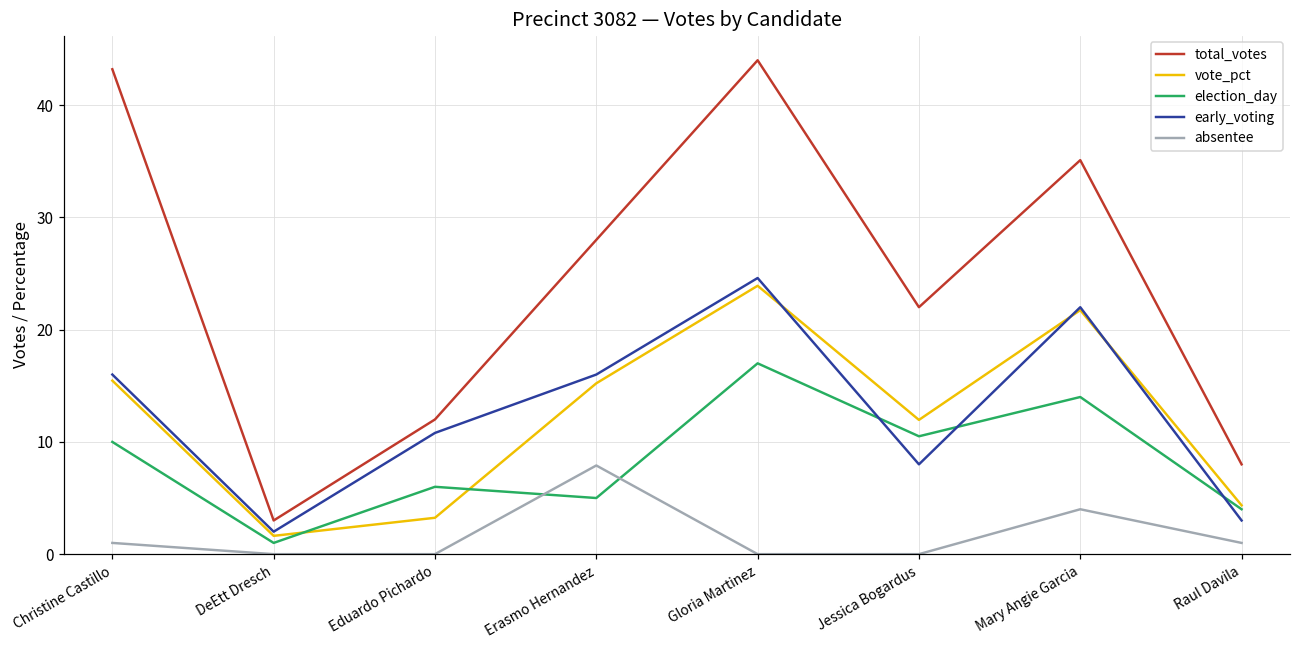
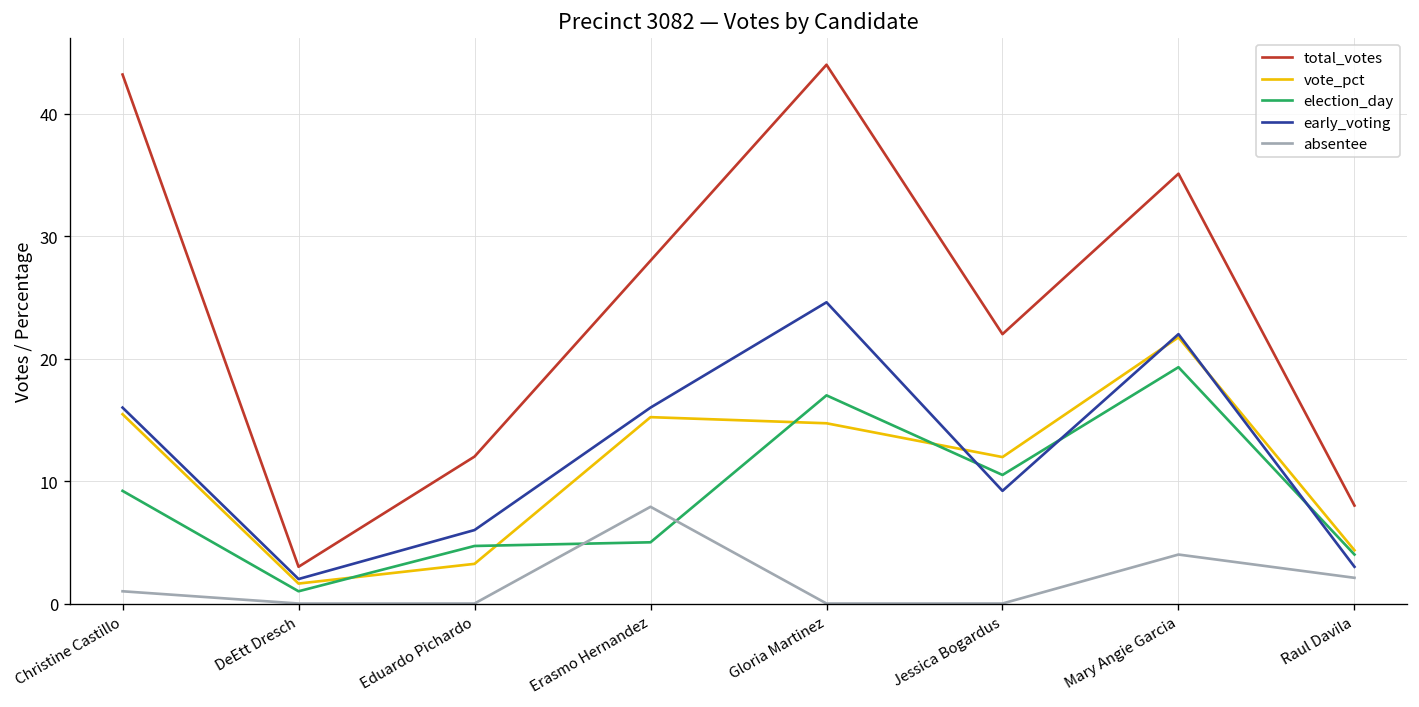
election_day, Christine Castillo: 10.0 -> 9.2
election_day, Eduardo Pichardo: 6.0 -> 4.7
early_voting, Eduardo Pichardo: 10.8 -> 6.0
vote_pct, Gloria Martinez: 23.9 -> 14.7
early_voting, Jessica Bogardus: 8.0 -> 9.2
election_day, Mary Angie Garcia: 14.0 -> 19.3
absentee, Raul Davila: 1.0 -> 2.1
